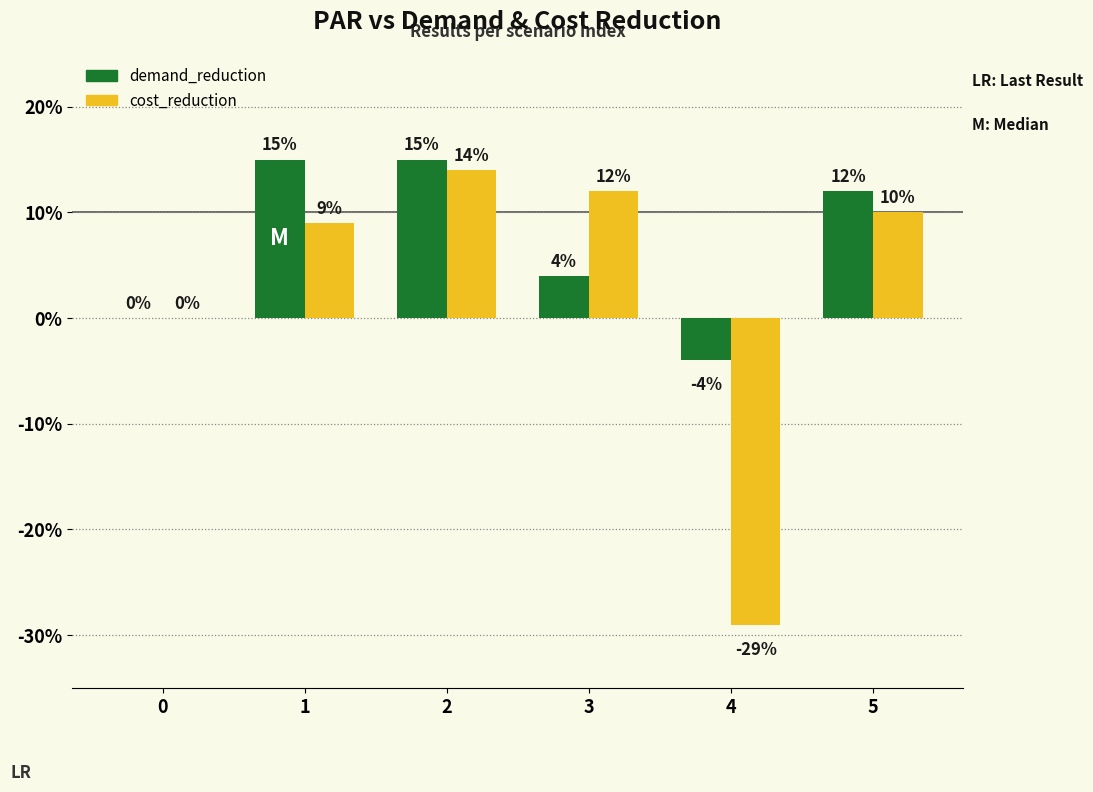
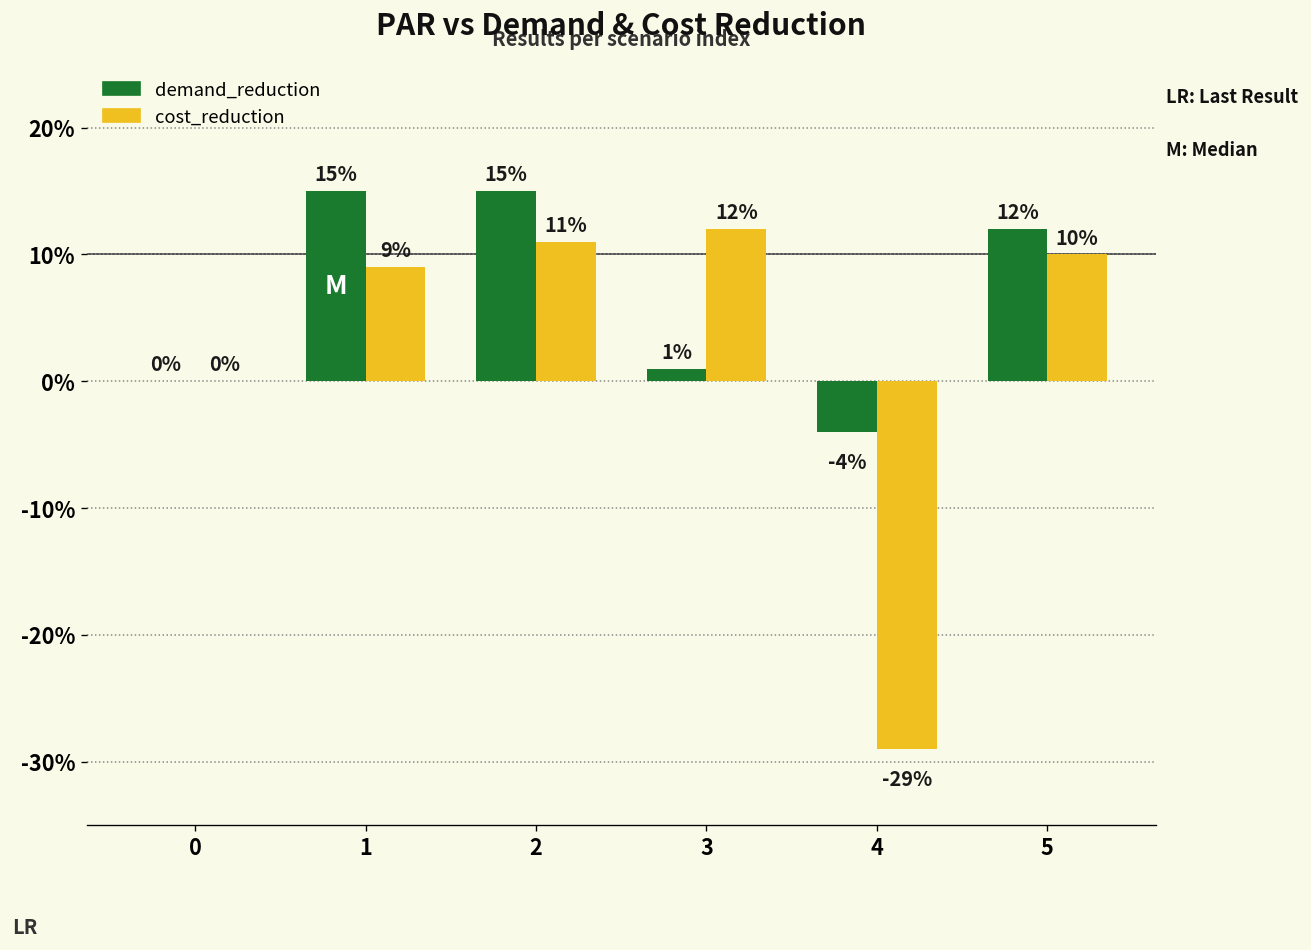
cost_reduction, 2: 14% -> 11%
demand_reduction, 3: 4% -> 1%
